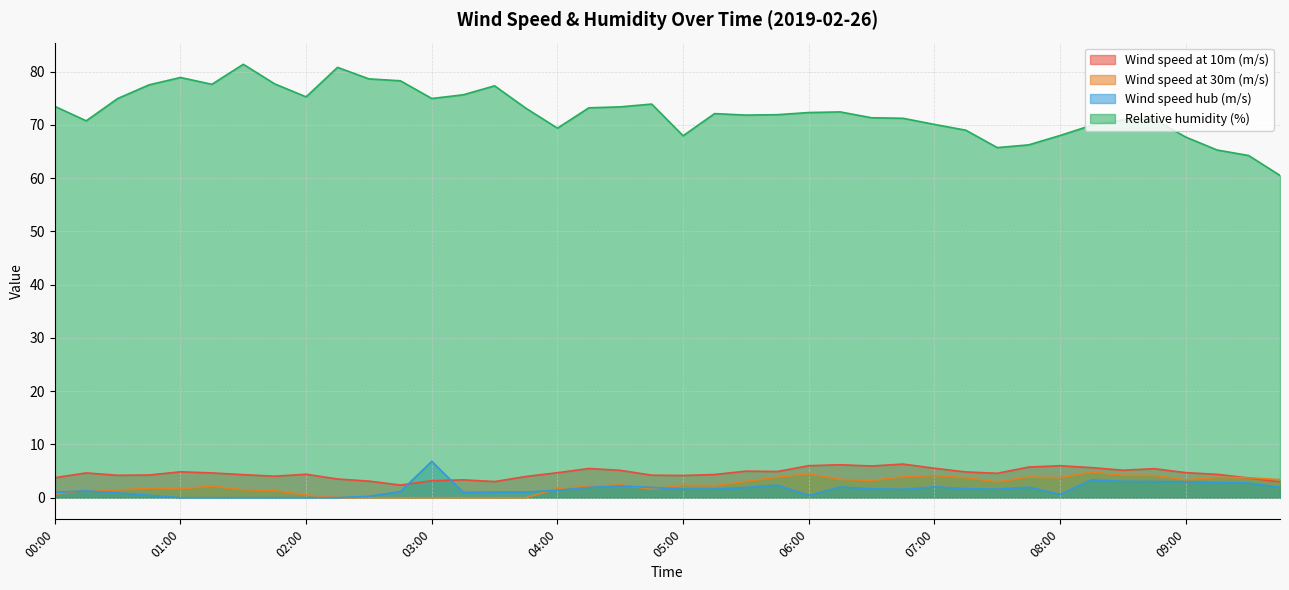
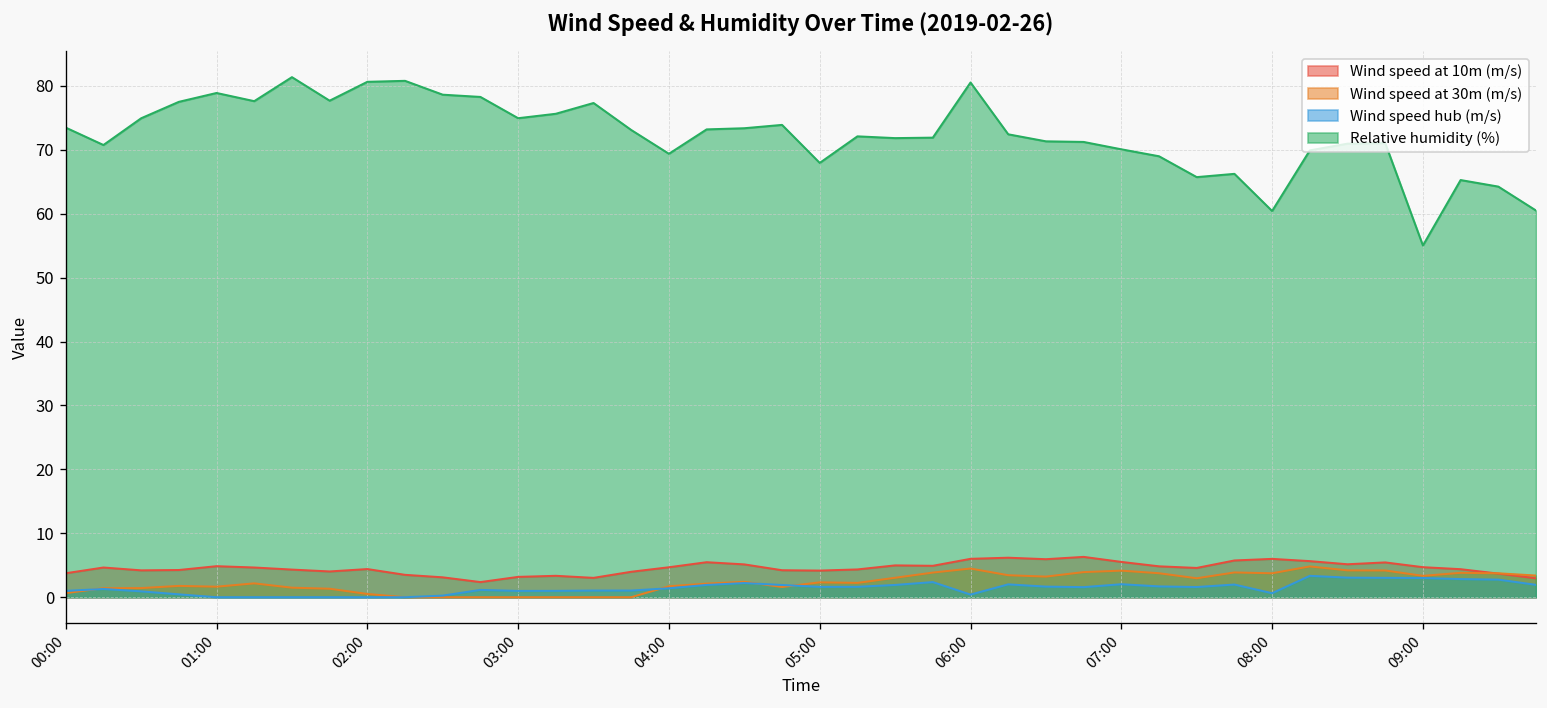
Relative humidity (%), 02:00: 75 -> 81
Wind speed hub (m/s), 03:00: 7 -> 1
Relative humidity (%), 06:00: 72 -> 81
Relative humidity (%), 08:00: 68 -> 60
Relative humidity (%), 09:00: 68 -> 55
